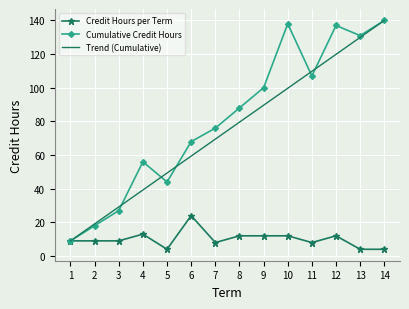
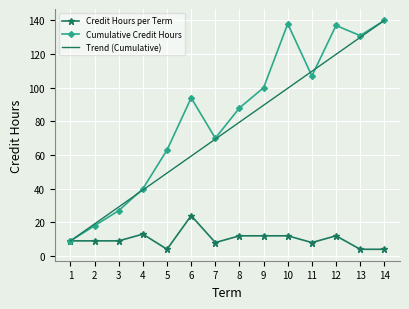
Cumulative Credit Hours, 4: 56 -> 40
Cumulative Credit Hours, 5: 44 -> 63
Cumulative Credit Hours, 6: 68 -> 94
Cumulative Credit Hours, 7: 76 -> 70
